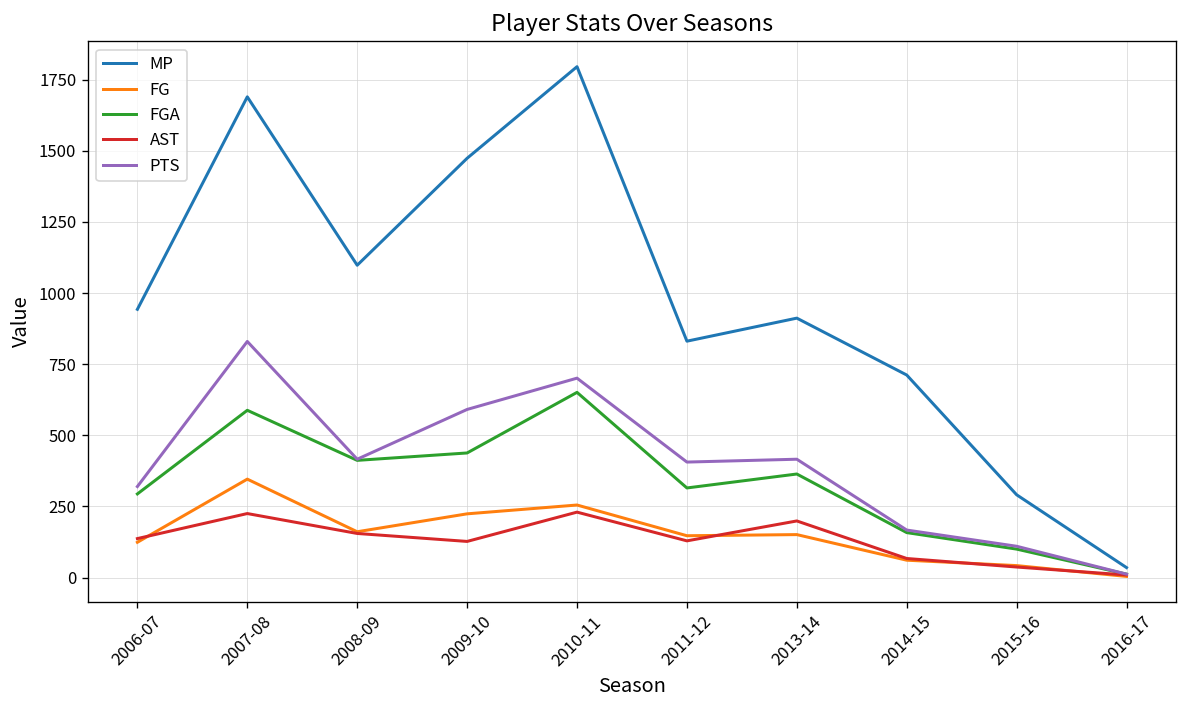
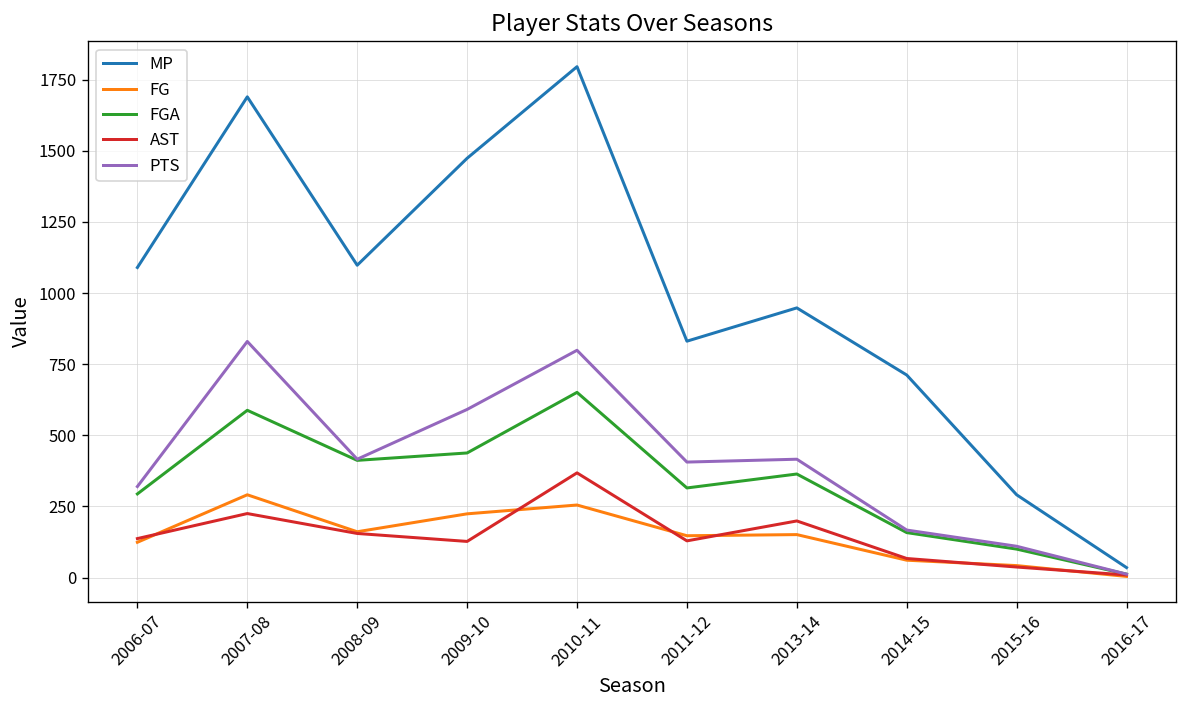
MP, 2006-07: 940 -> 1090
FG, 2007-08: 350 -> 290
AST, 2010-11: 230 -> 370
PTS, 2010-11: 700 -> 800
MP, 2013-14: 910 -> 950
